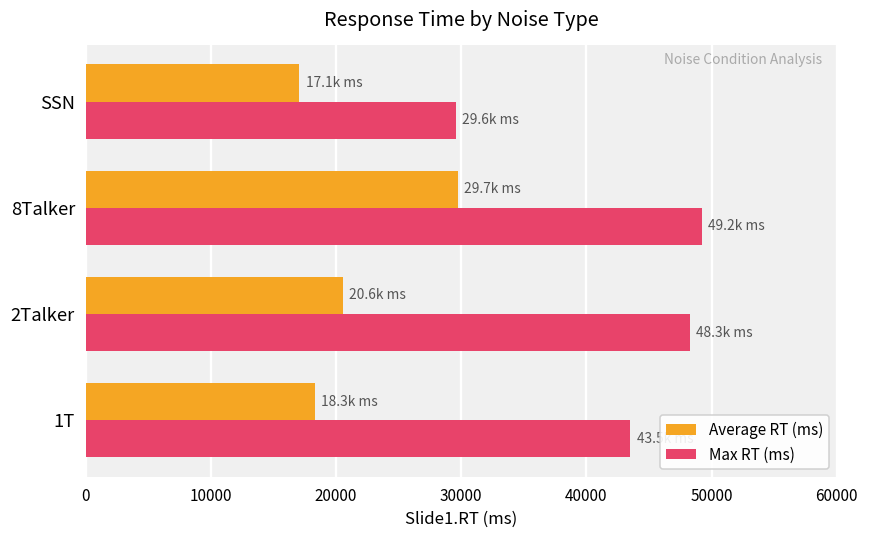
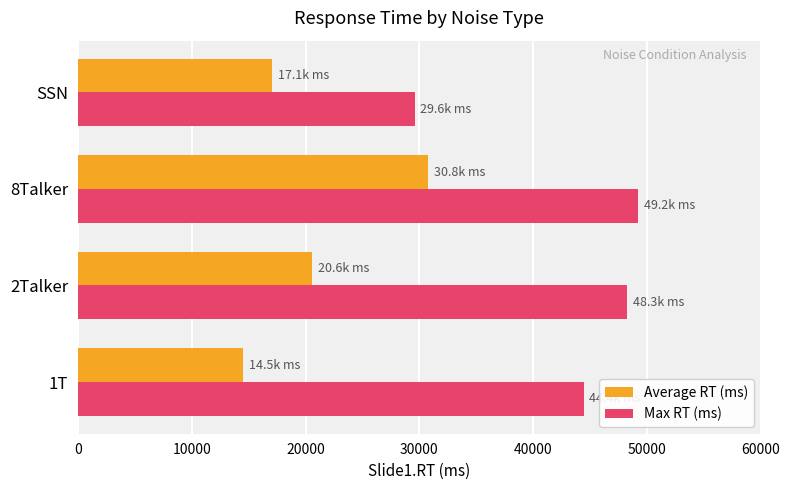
Average RT (ms), 8Talker: 29.7k -> 30.8k
Average RT (ms), 1T: 18.3k -> 14.5k
Max RT (ms), 1T: 43500 -> 44400
